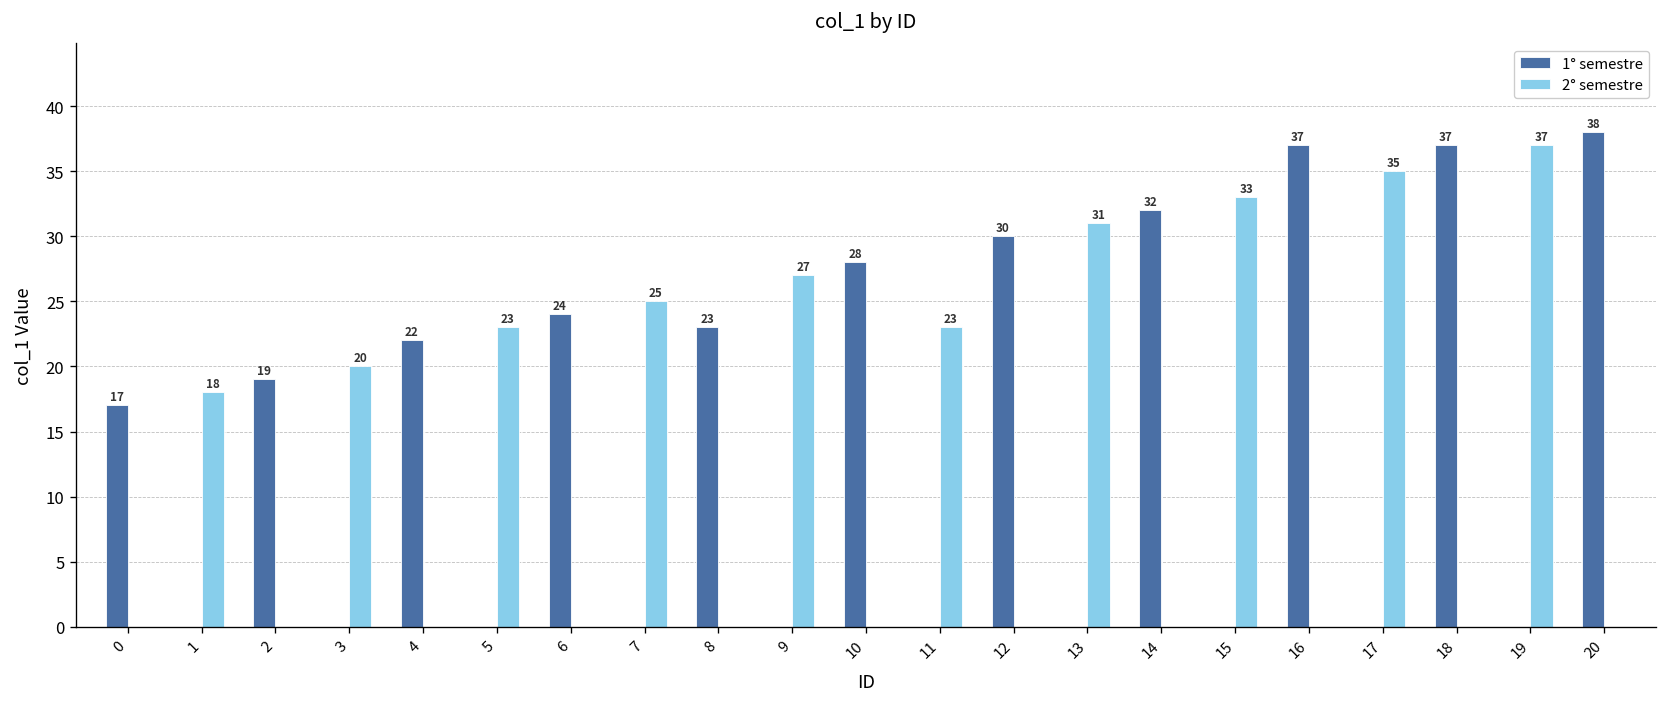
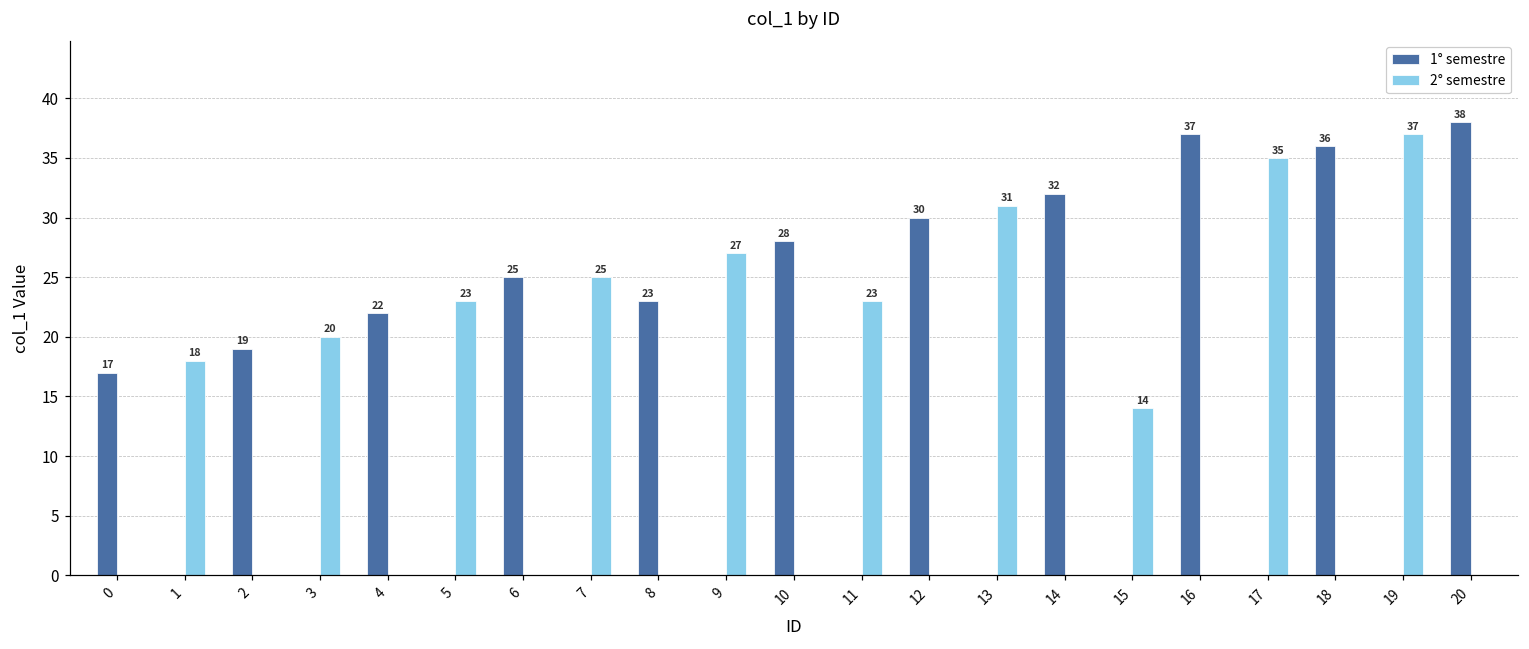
1° semestre, 6: 24 -> 25
2° semestre, 15: 33 -> 14
1° semestre, 18: 37 -> 36
